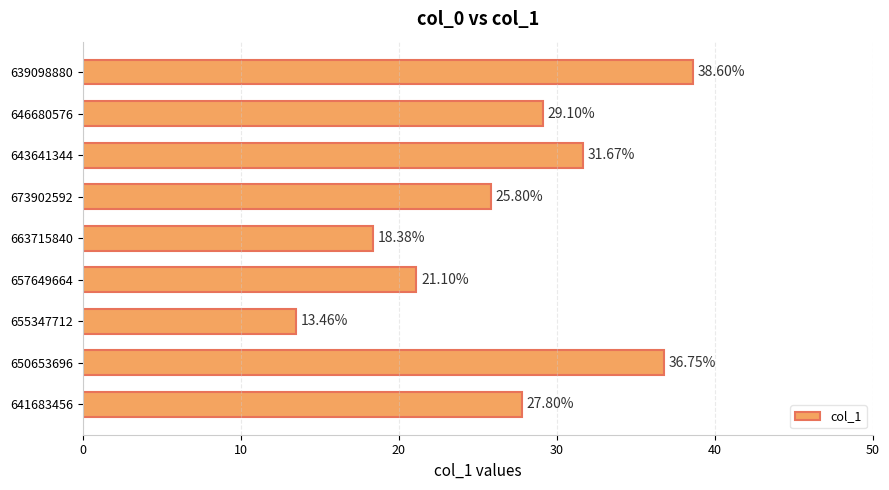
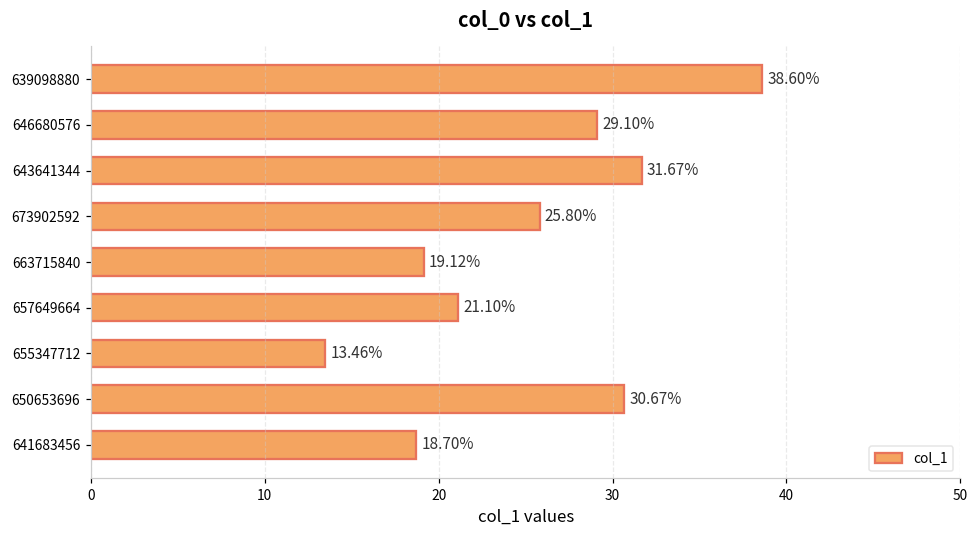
663715840: 18.38% -> 19.12%
650653696: 36.75% -> 30.67%
641683456: 27.80% -> 18.70%
